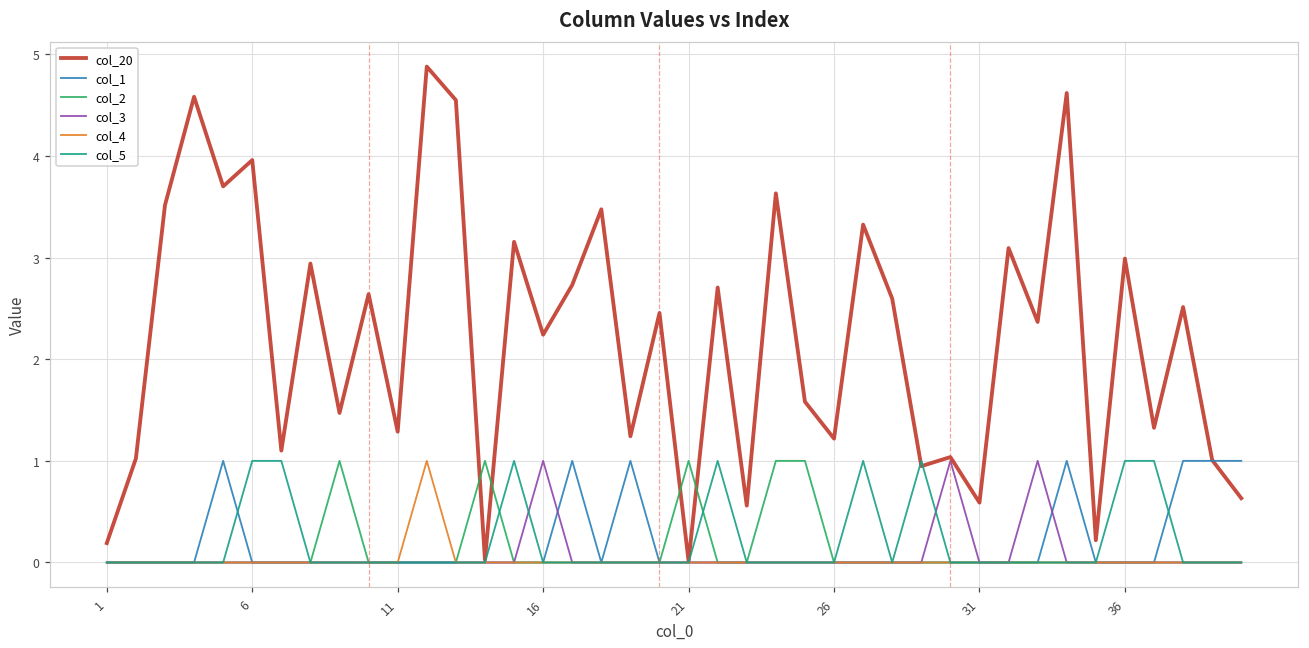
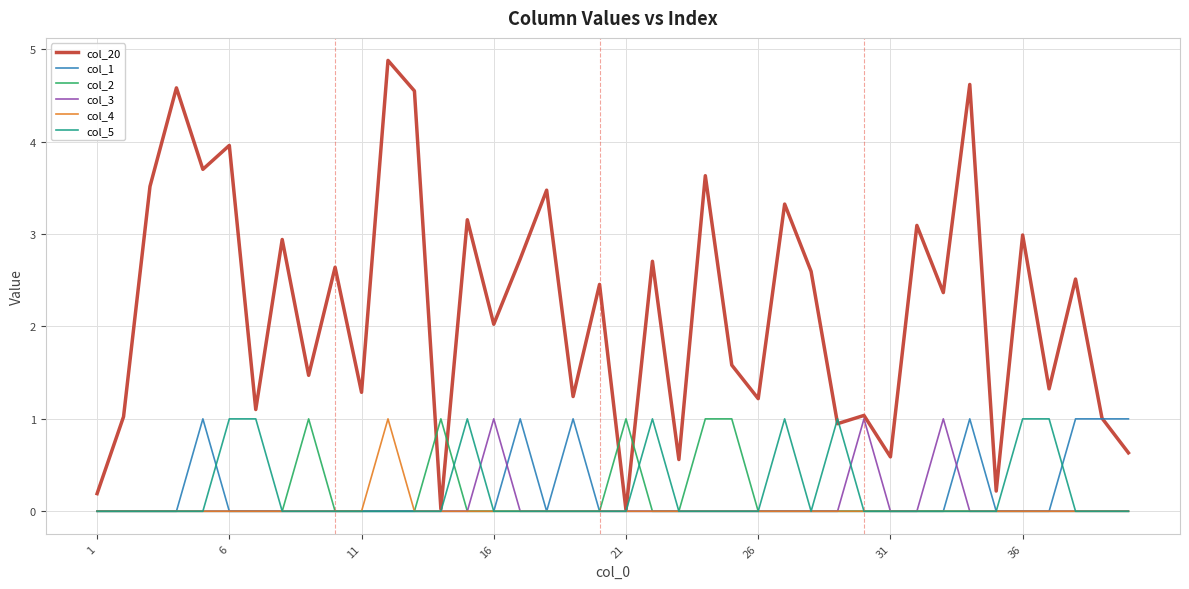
col_20, 16: 2.2 -> 2.0
